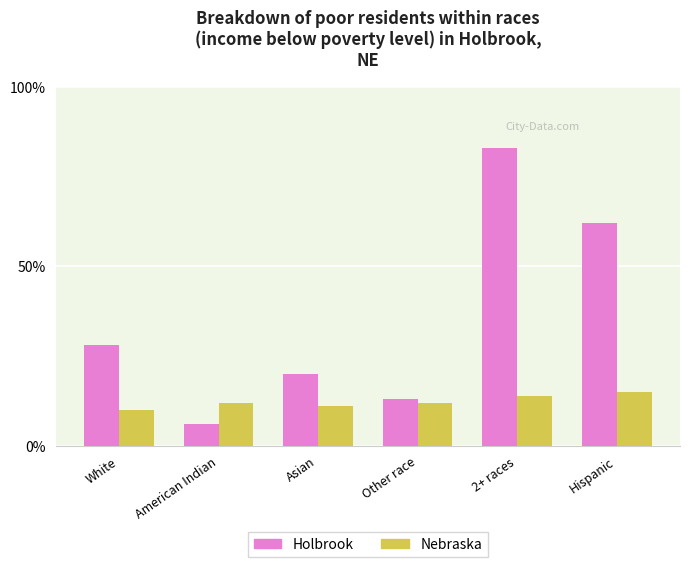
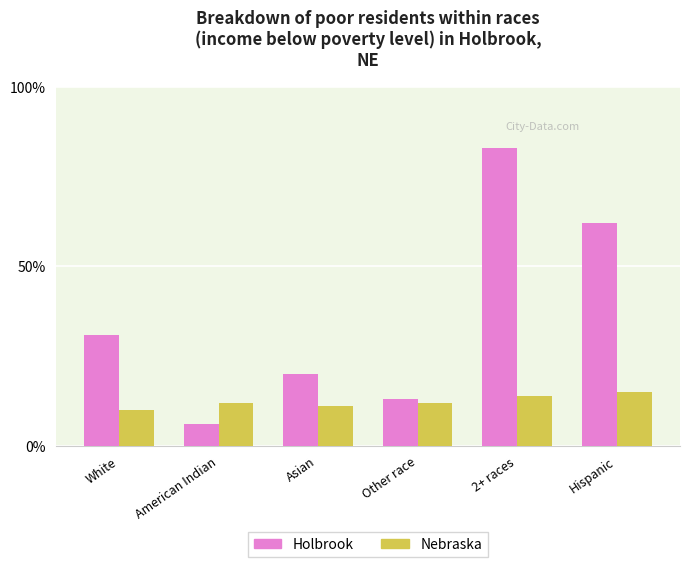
Holbrook, White: 28% -> 31%
